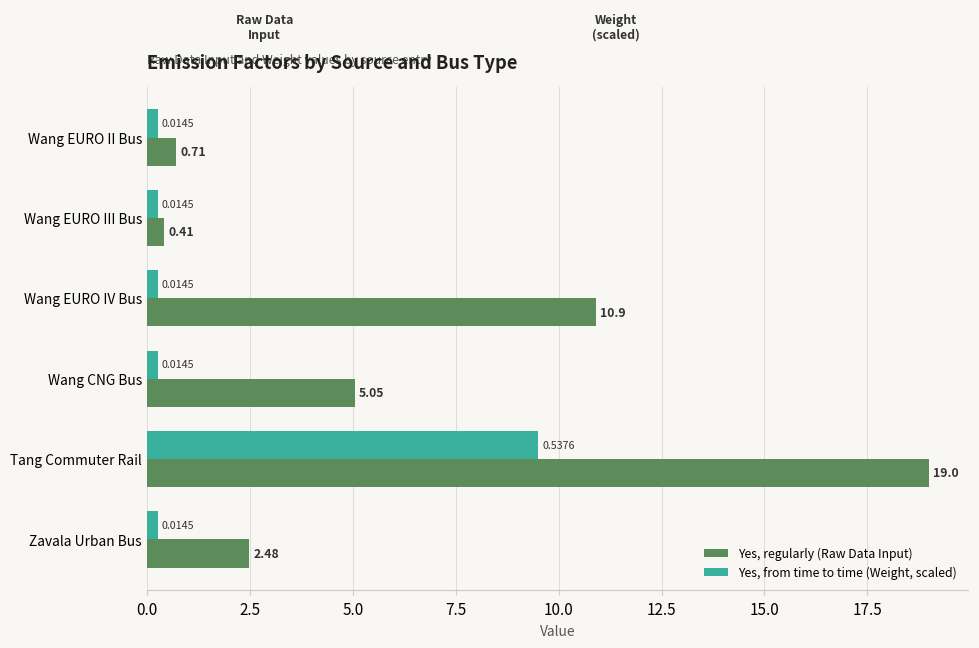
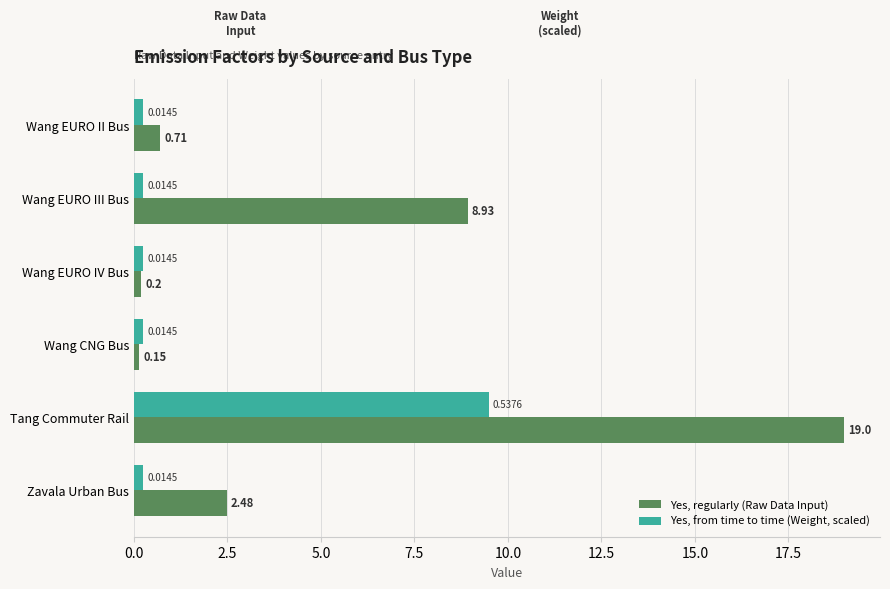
Yes, regularly (Raw Data Input), Wang EURO III Bus: 0.41 -> 8.93
Yes, regularly (Raw Data Input), Wang EURO IV Bus: 10.9 -> 0.2
Yes, regularly (Raw Data Input), Wang CNG Bus: 5.05 -> 0.15
